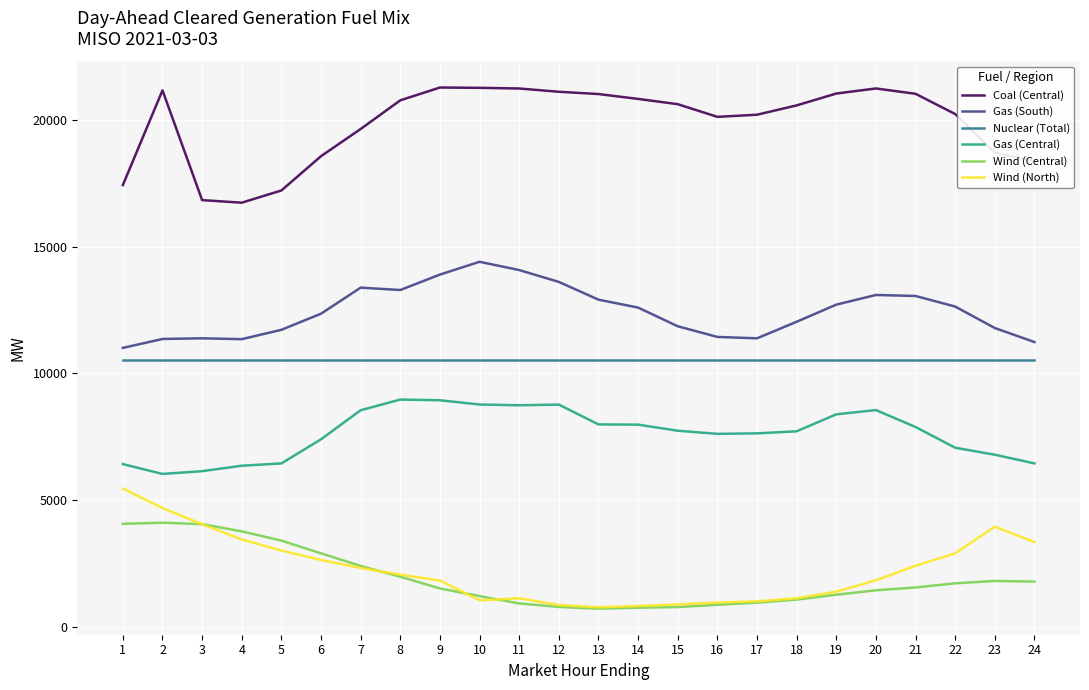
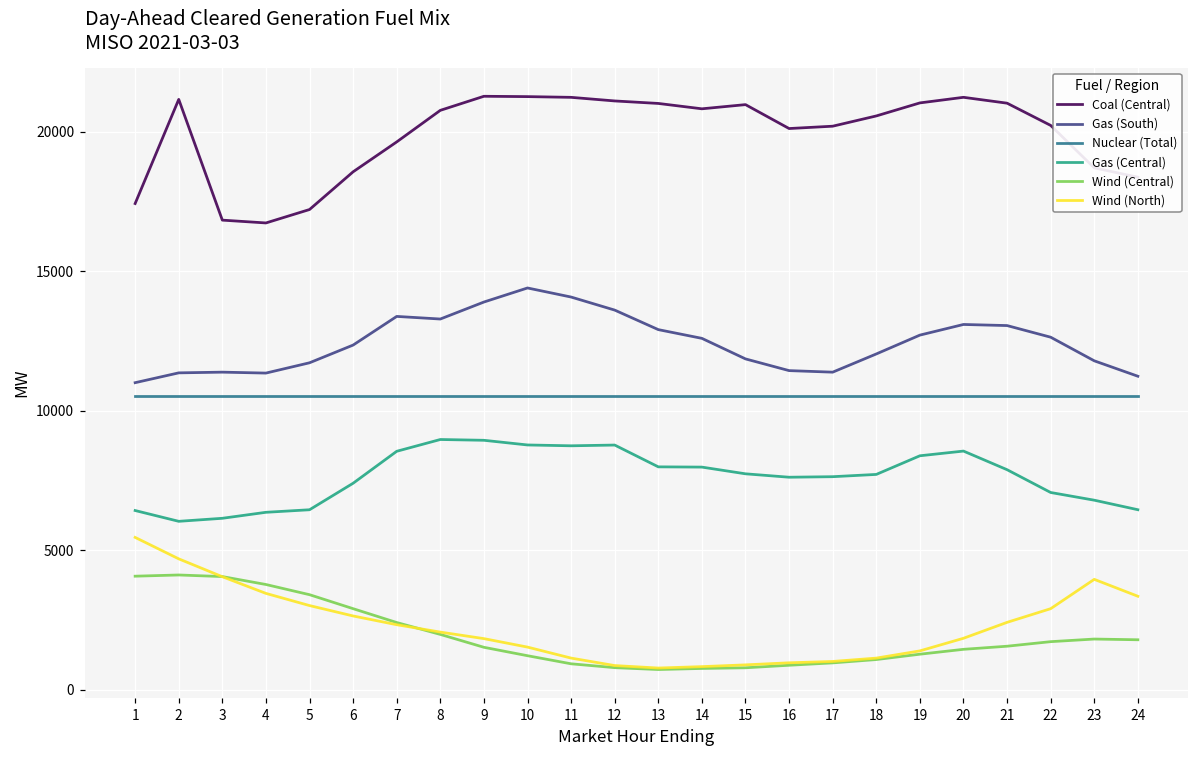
Wind (North), 10: 1100 -> 1500
Coal (Central), 15: 20600 -> 21000
